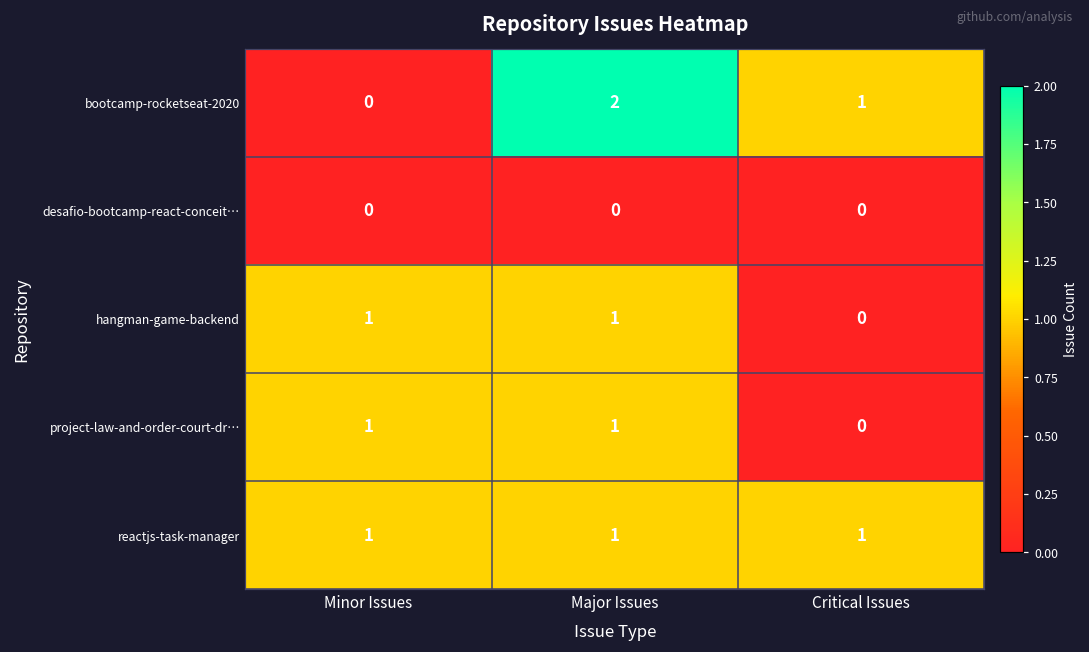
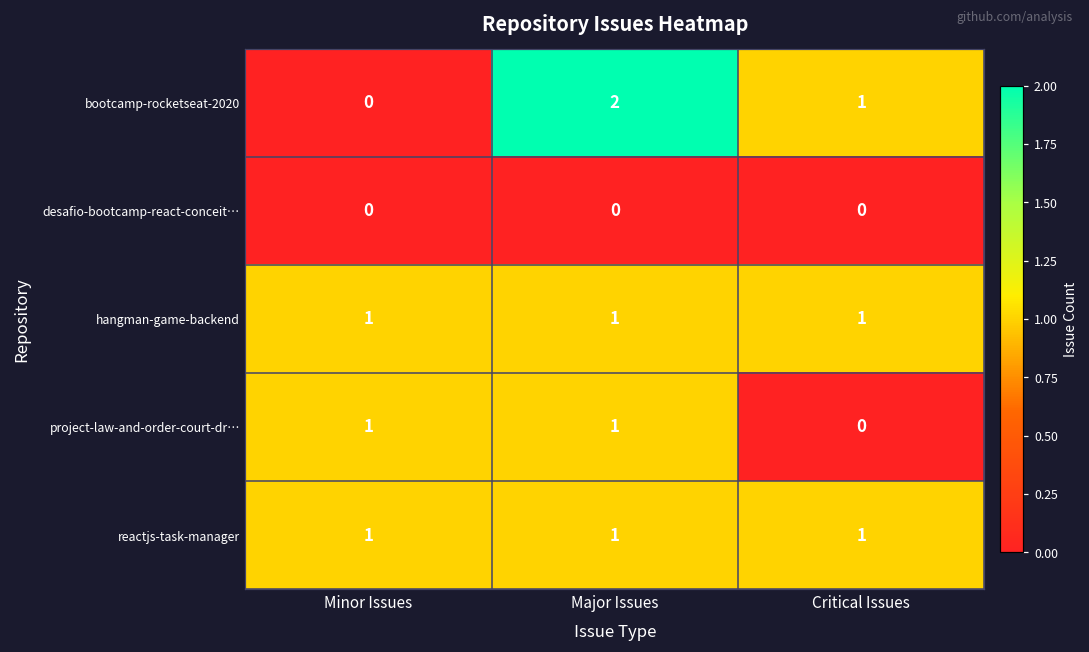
hangman-game-backend, Critical Issues: 0 -> 1
